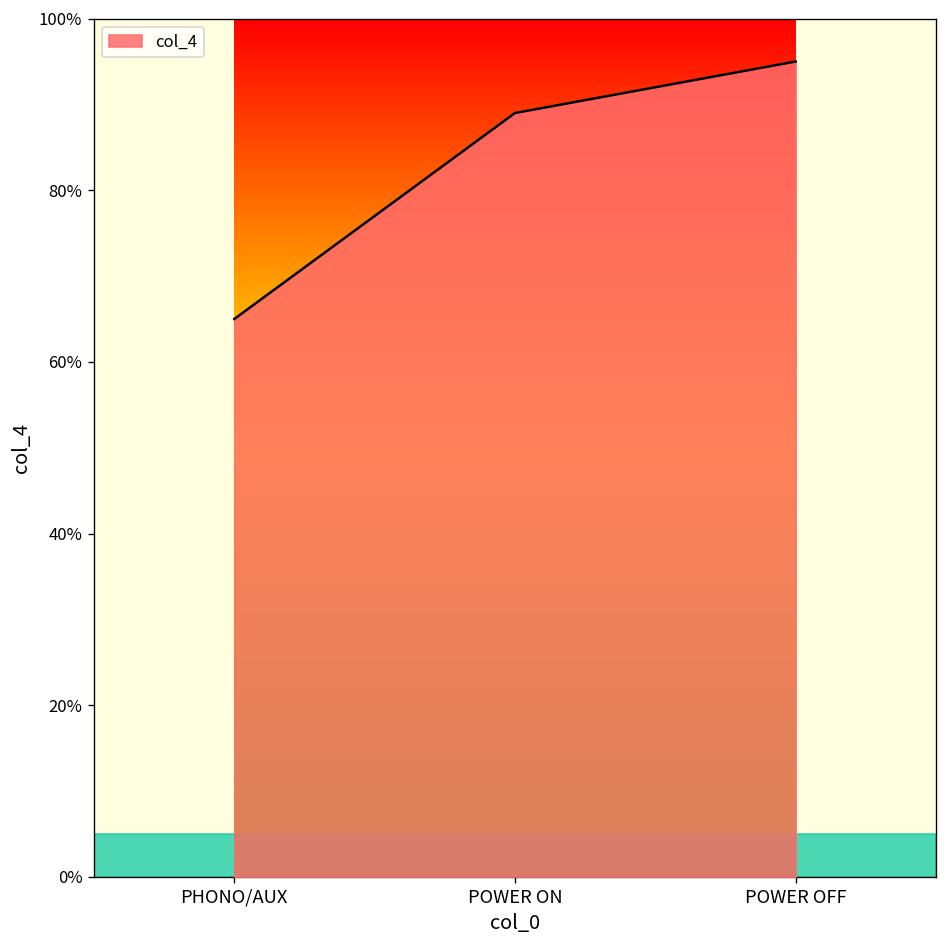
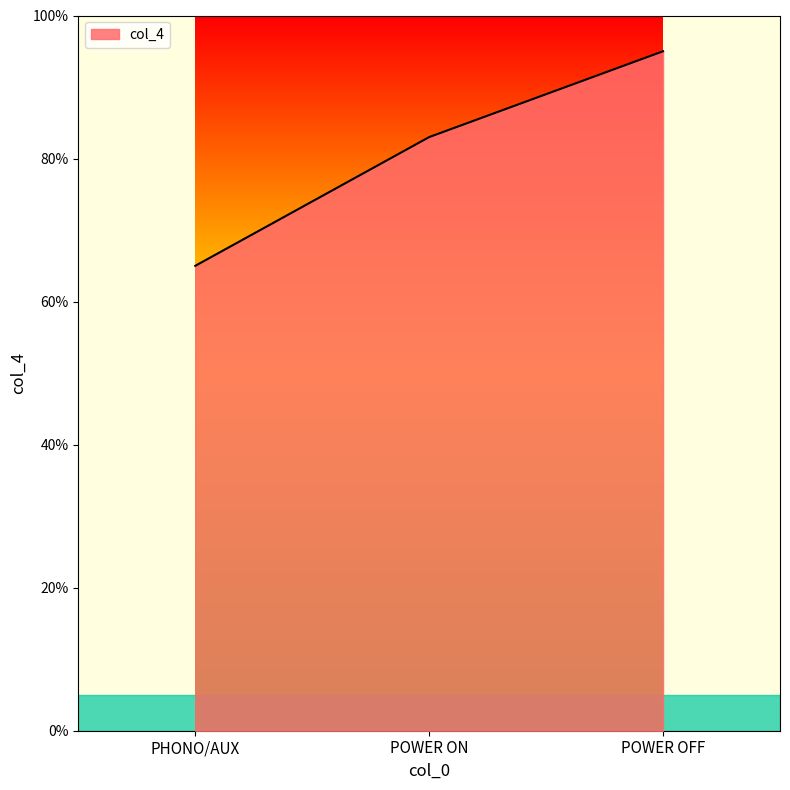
POWER ON: 89% -> 83%
